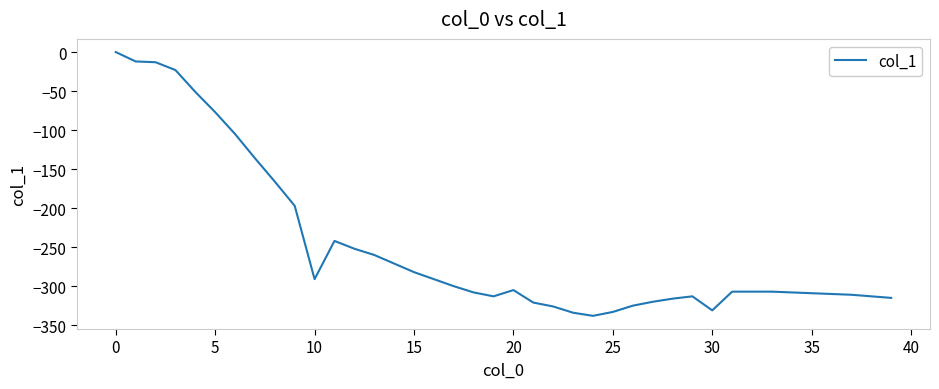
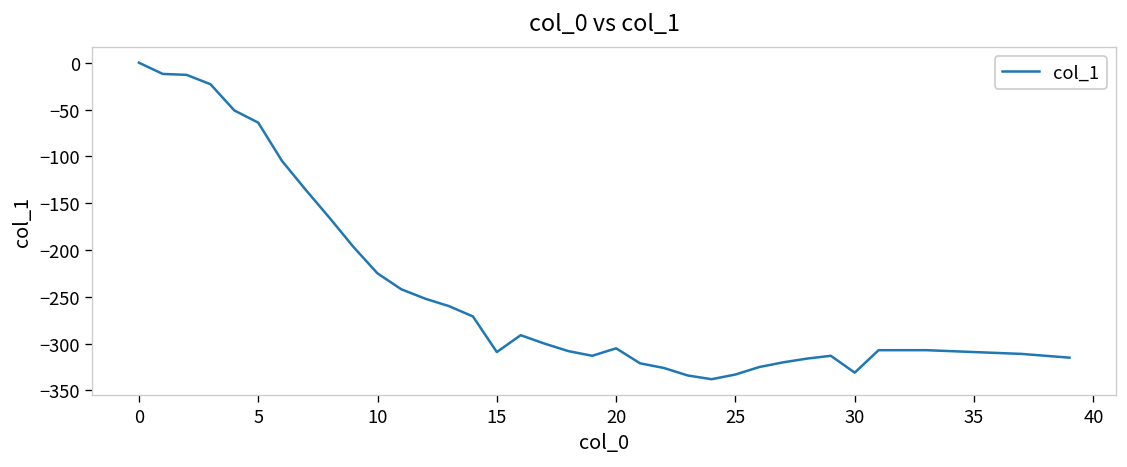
5: -80 -> -60
10: -290 -> -230
15: -280 -> -310
